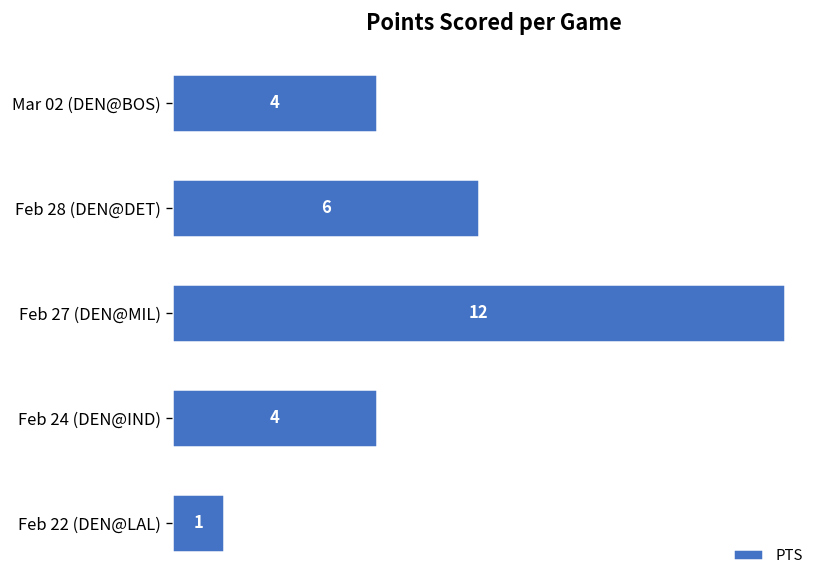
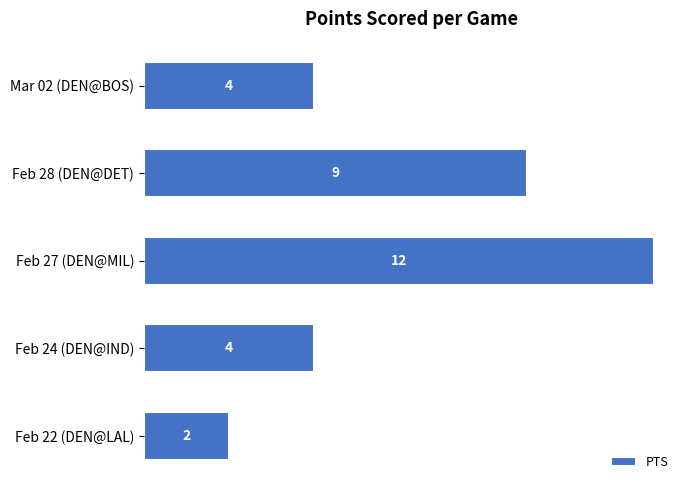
Feb 28 (DEN@DET): 6 -> 9
Feb 22 (DEN@LAL): 1 -> 2
